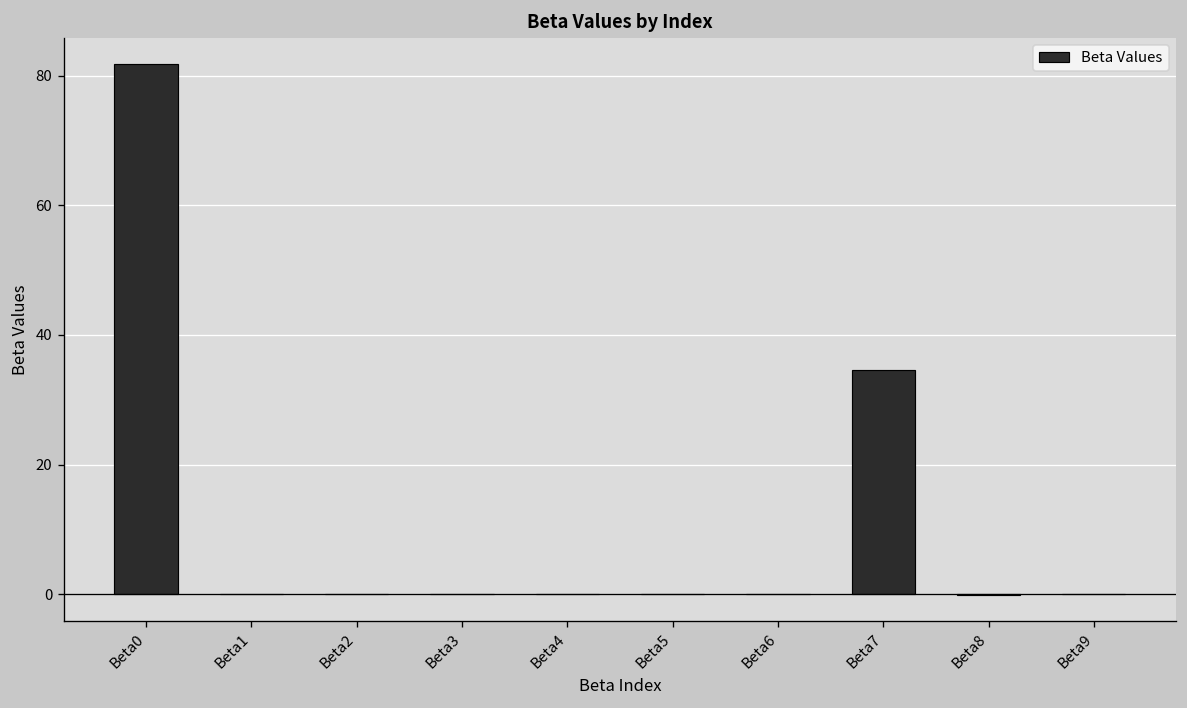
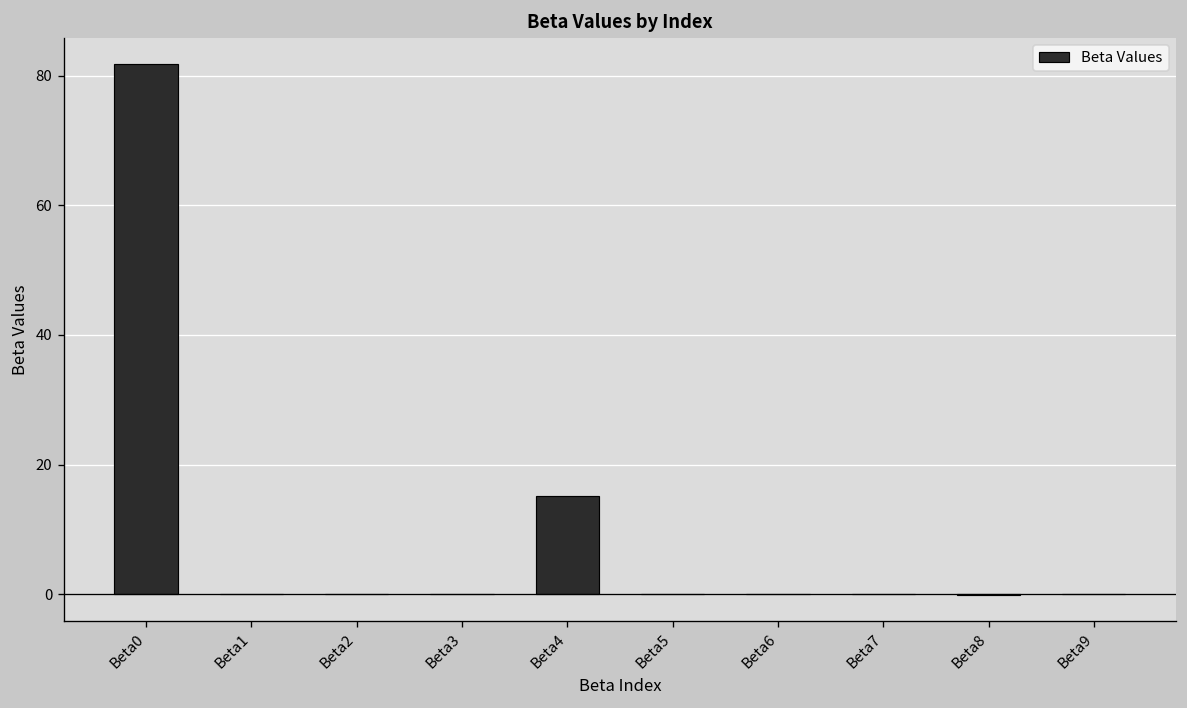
Beta4: 0 -> 15
Beta7: 35 -> 0
